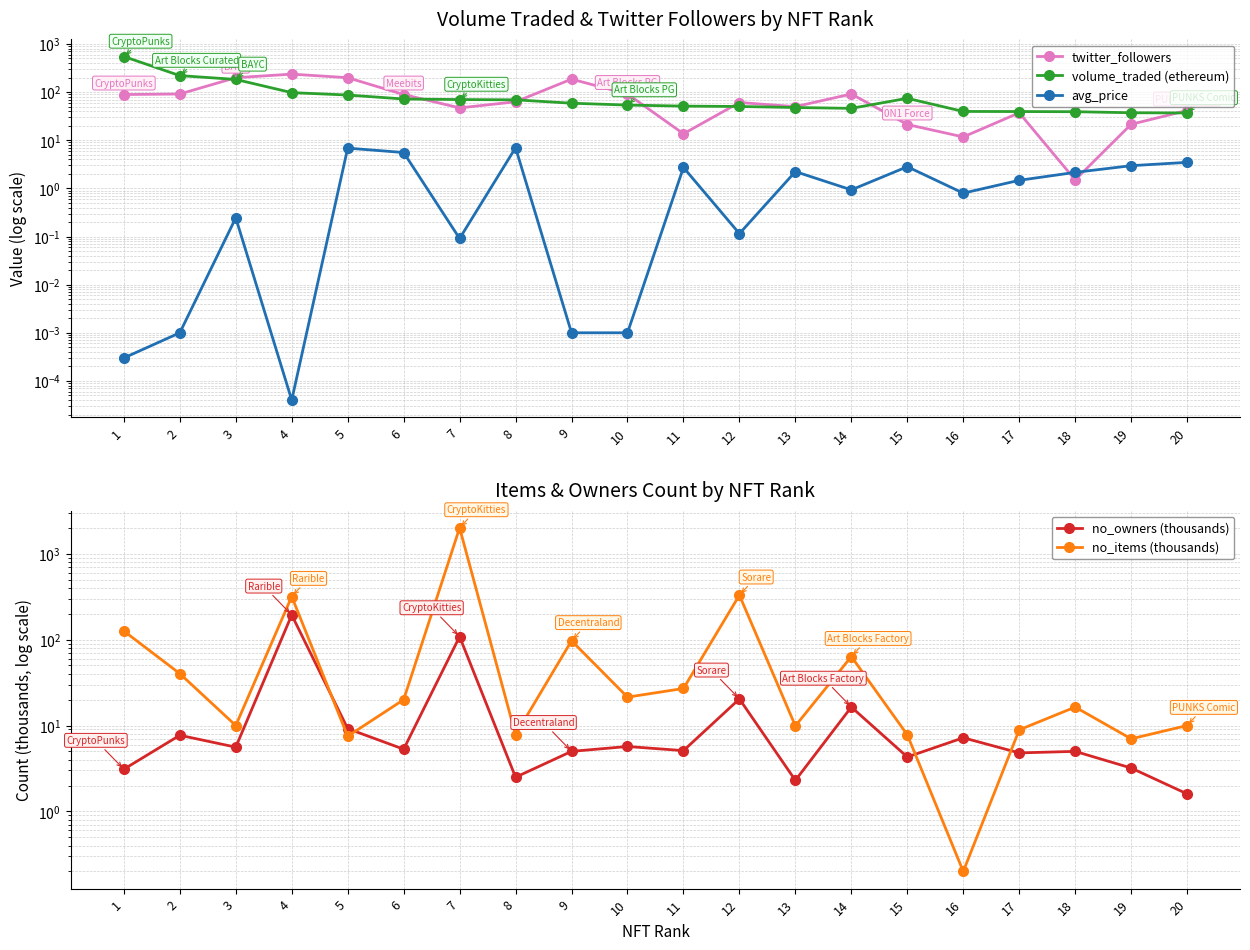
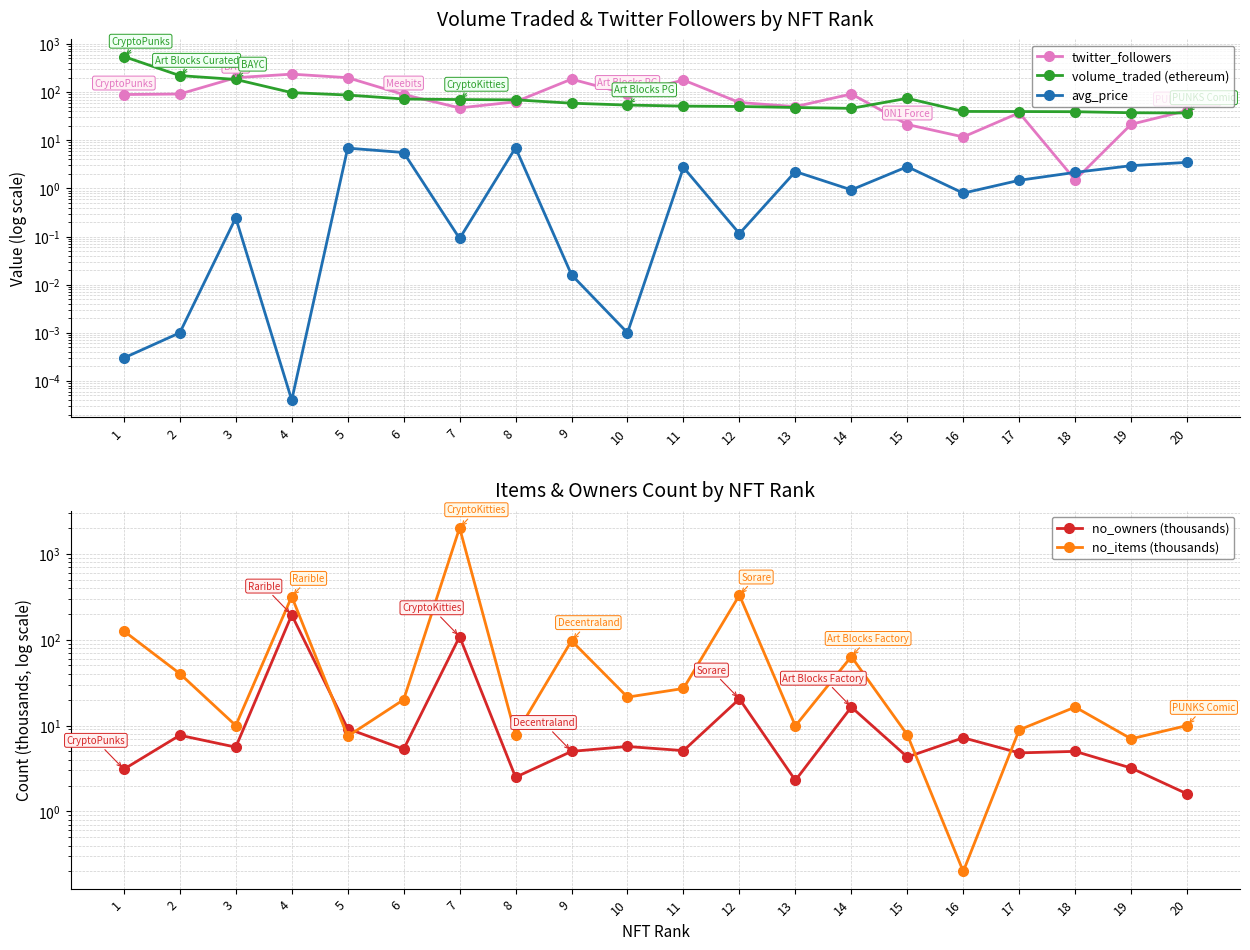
Volume Traded & Twitter Followers by NFT Rank, avg_price, 9: 0.001 -> 0.016
Volume Traded & Twitter Followers by NFT Rank, twitter_followers, 11: 14 -> 180
